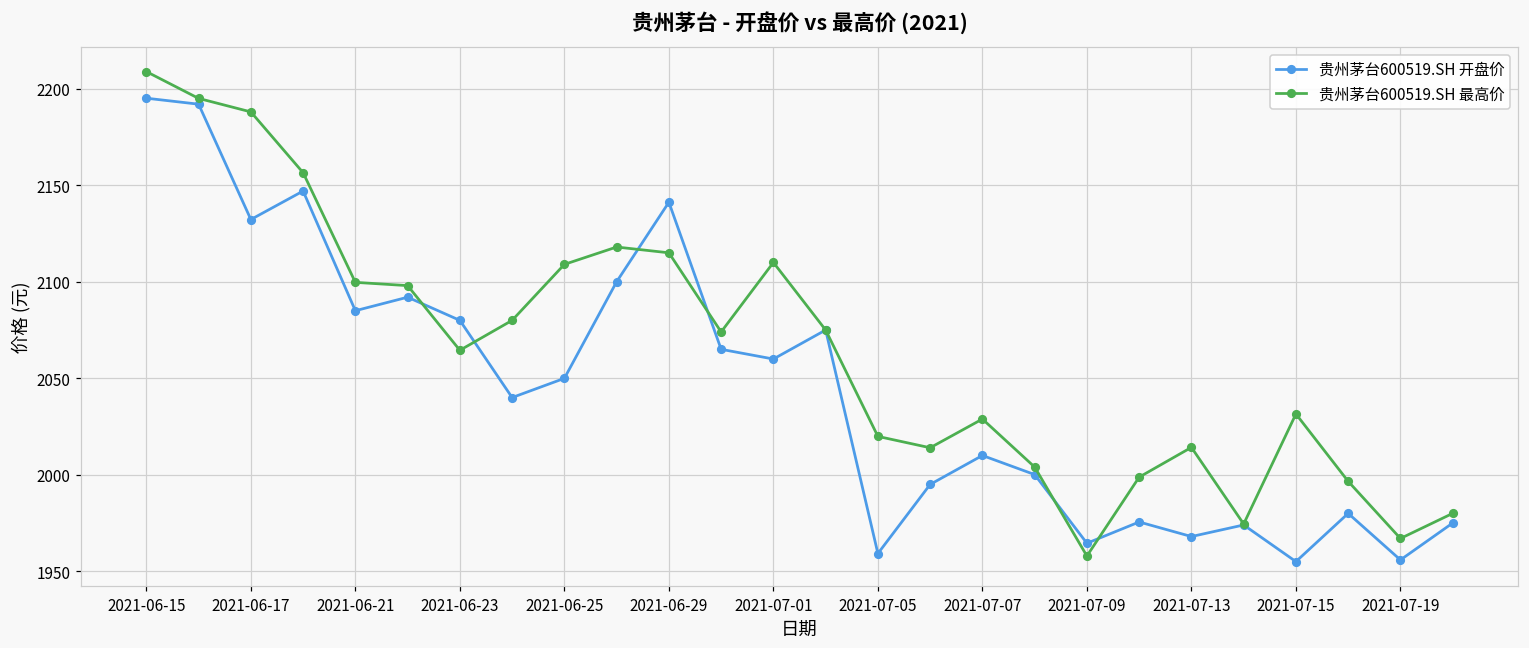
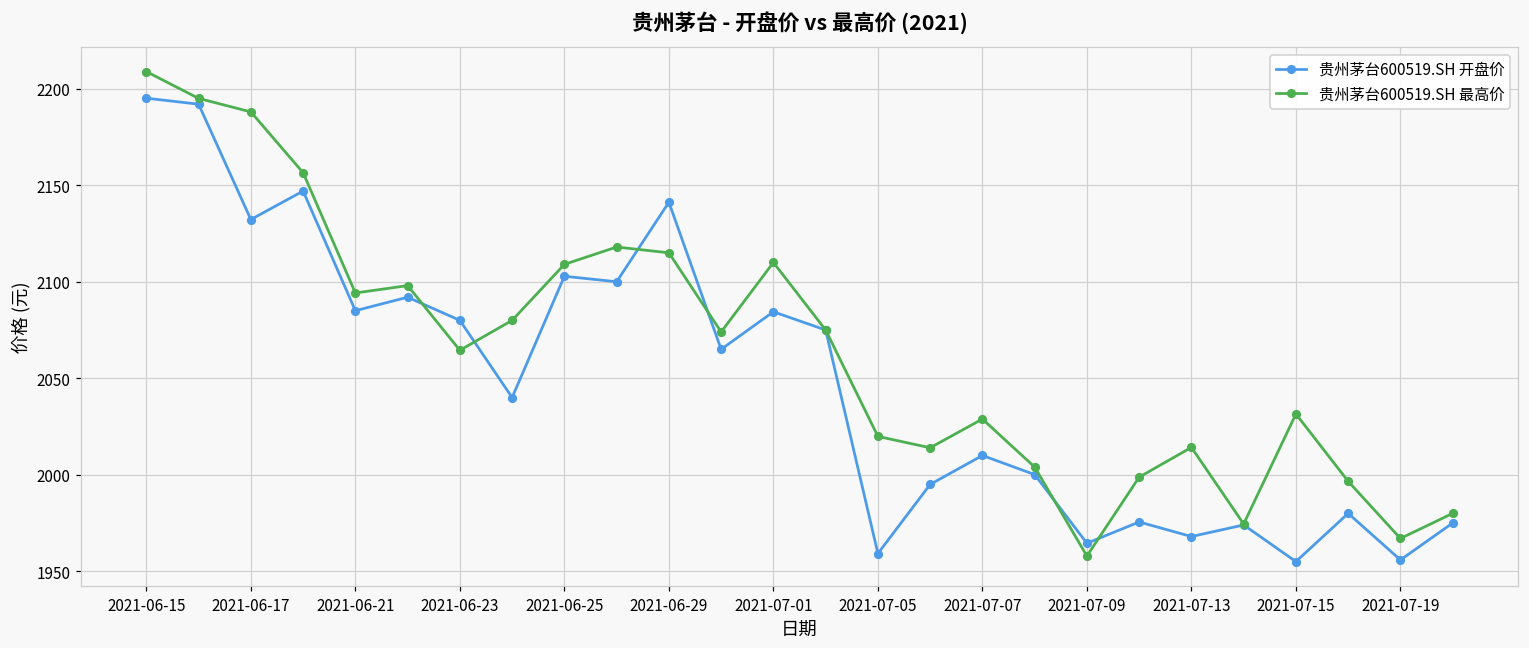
贵州茅台600519.SH 最高价, 2021-06-21: 2100 -> 2094
贵州茅台600519.SH 开盘价, 2021-06-25: 2050 -> 2103
贵州茅台600519.SH 开盘价, 2021-07-01: 2060 -> 2084
